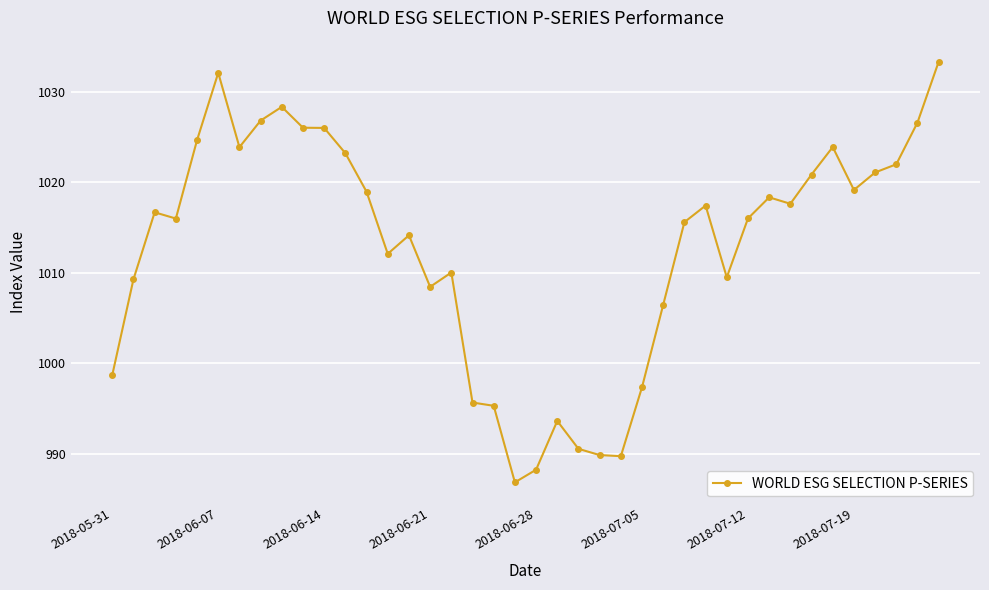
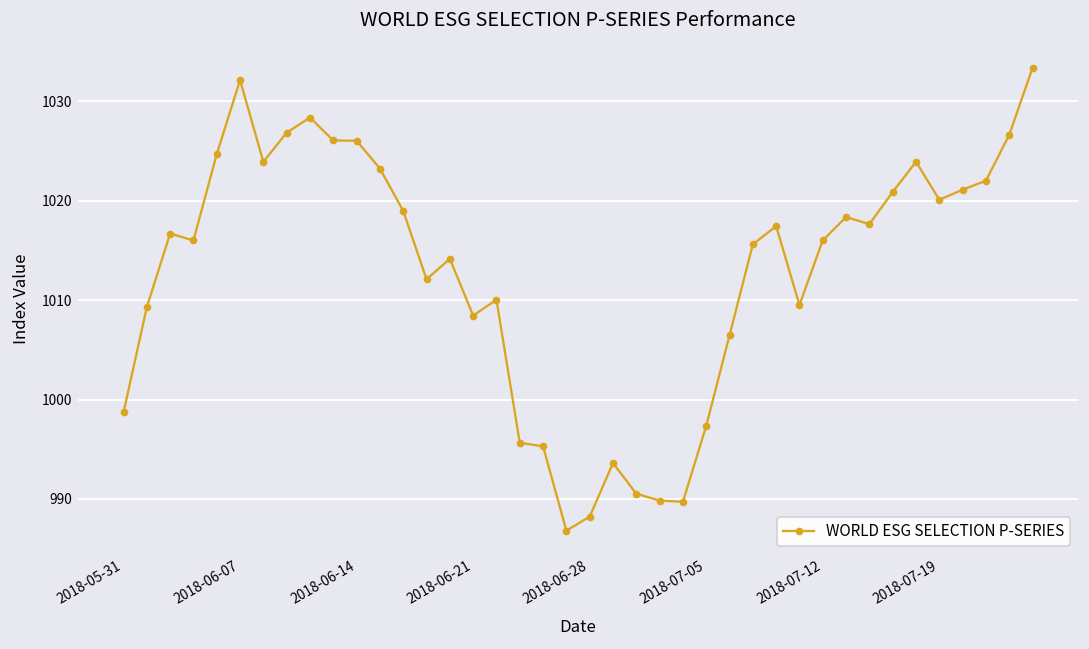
2018-07-19: 1019 -> 1020
